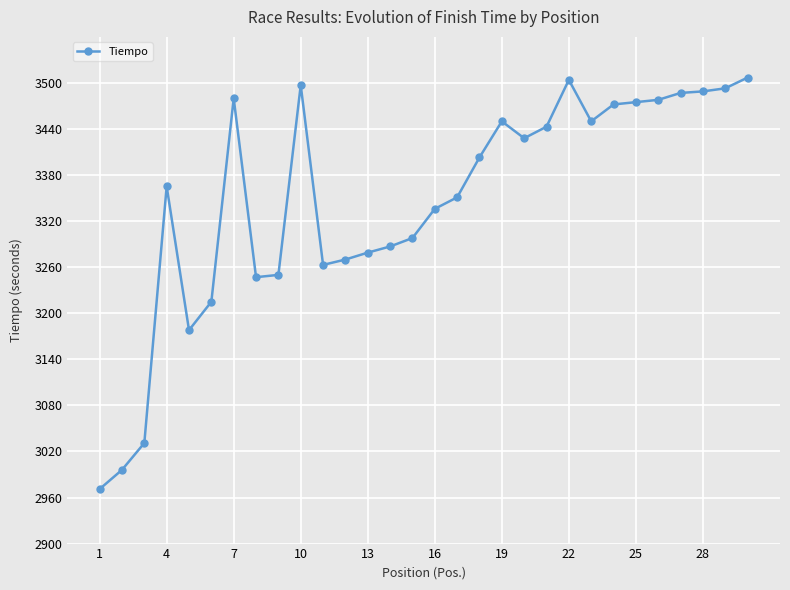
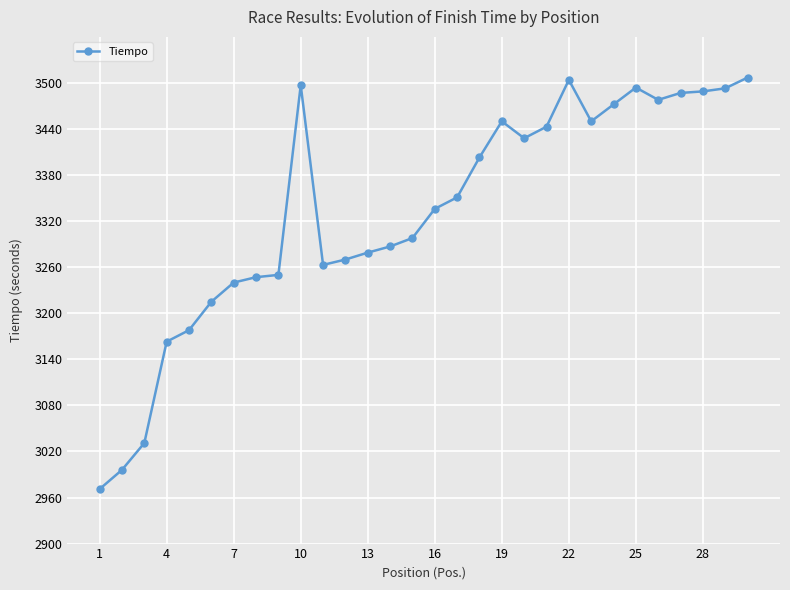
4: 3370 -> 3160
7: 3480 -> 3240
25: 3480 -> 3490
